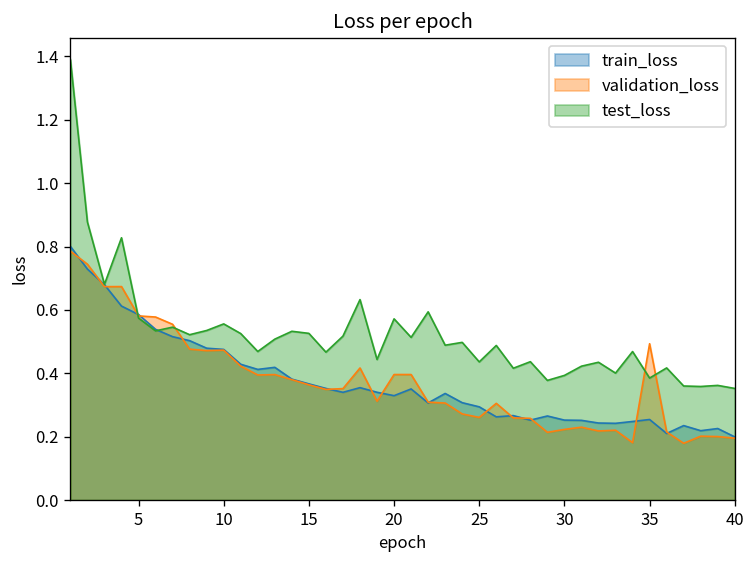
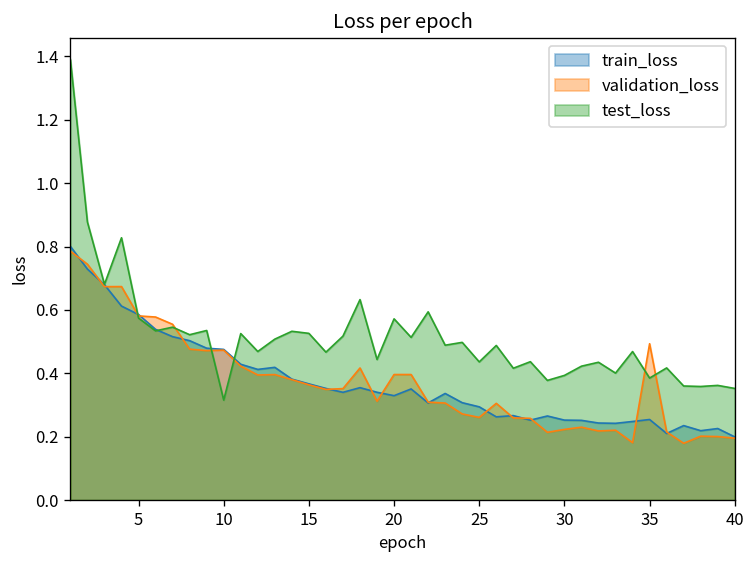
test_loss, 10: 0.56 -> 0.32
